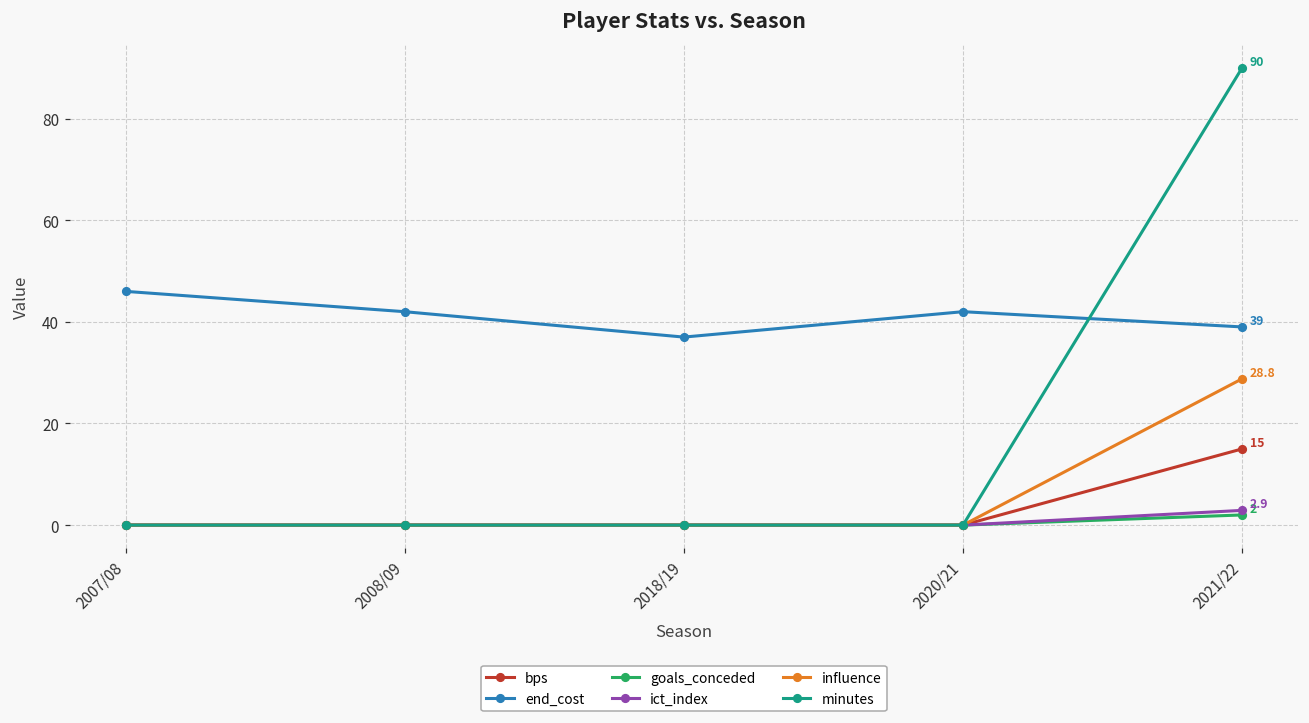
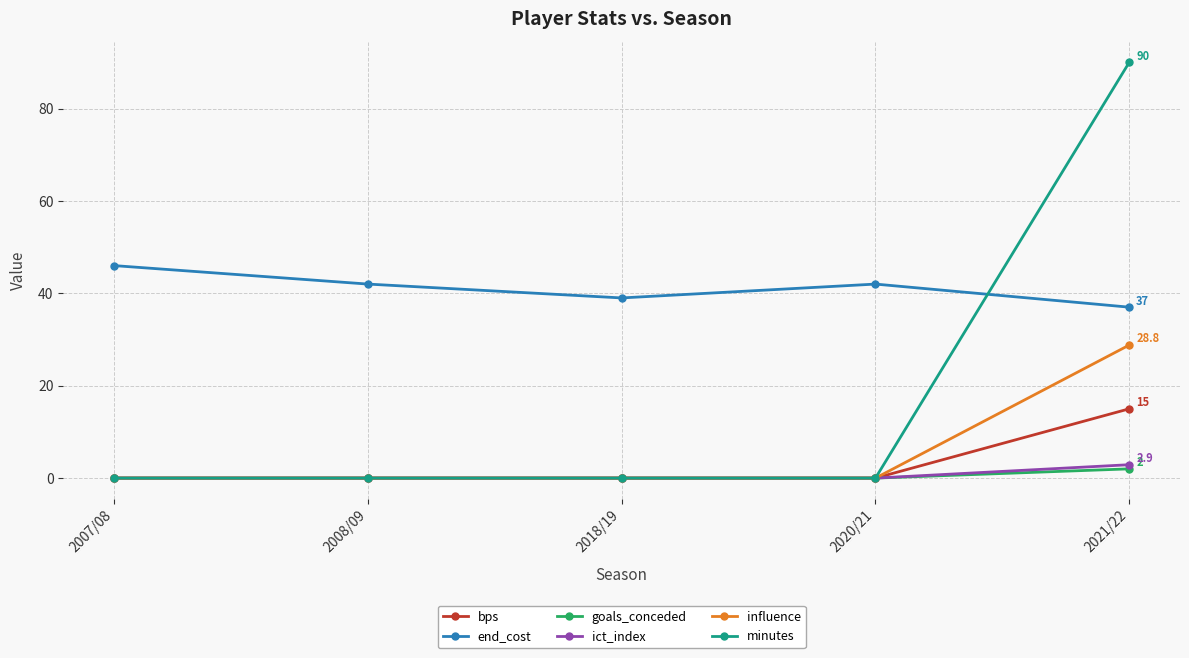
end_cost, 2018/19: 37 -> 39
end_cost, 2021/22: 39 -> 37
